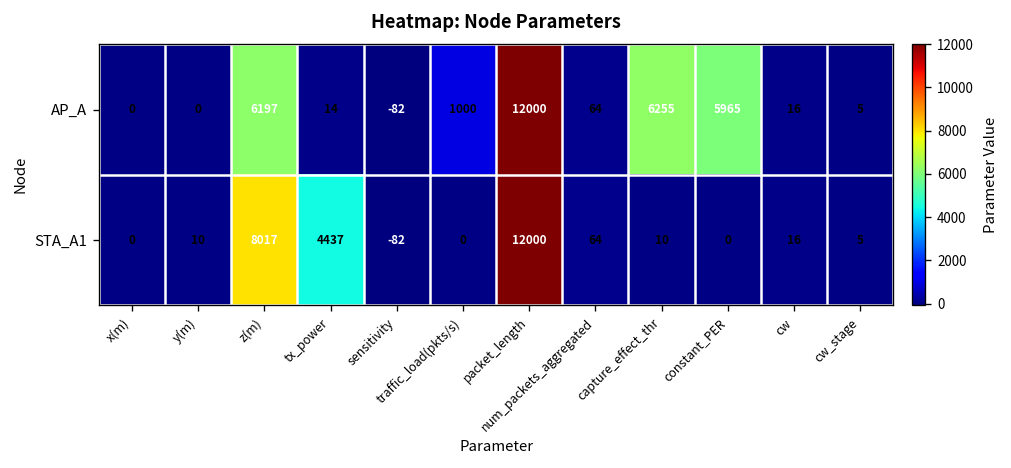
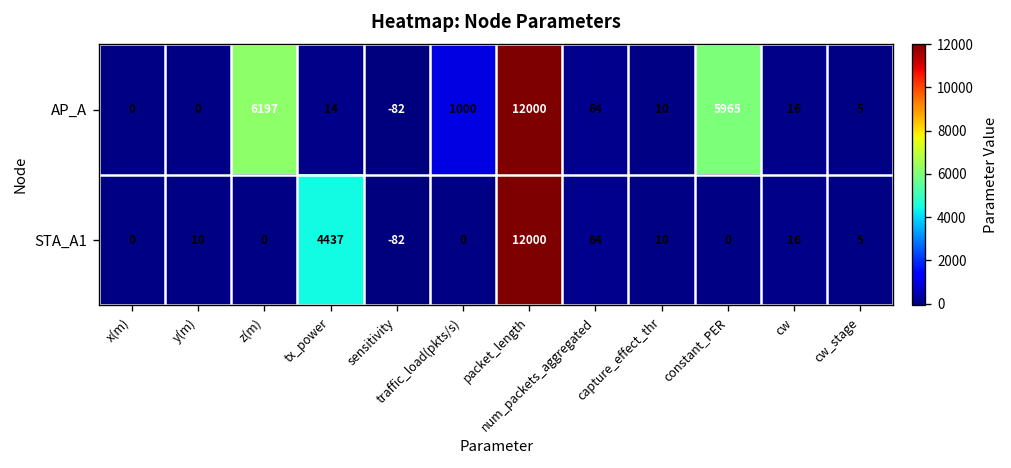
AP_A, capture_effect_thr: 6255 -> 10
STA_A1, z(m): 8017 -> 0
